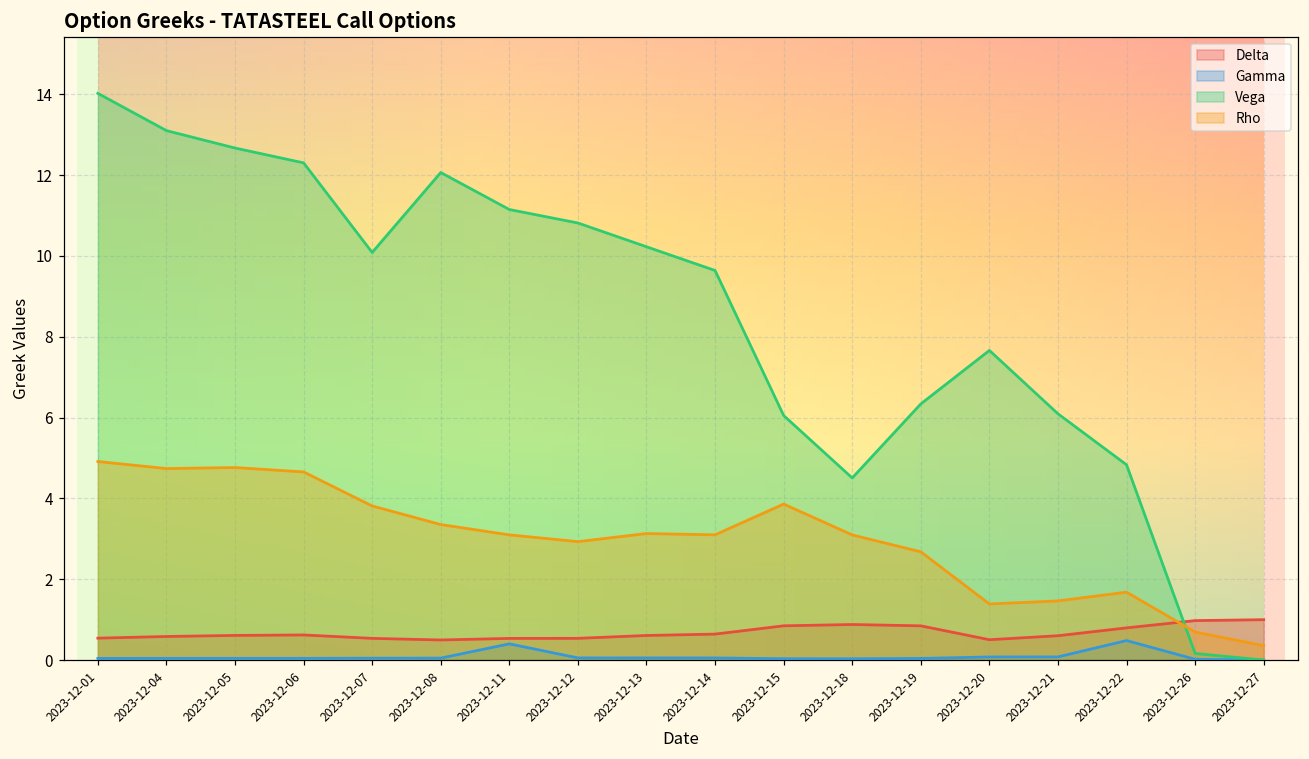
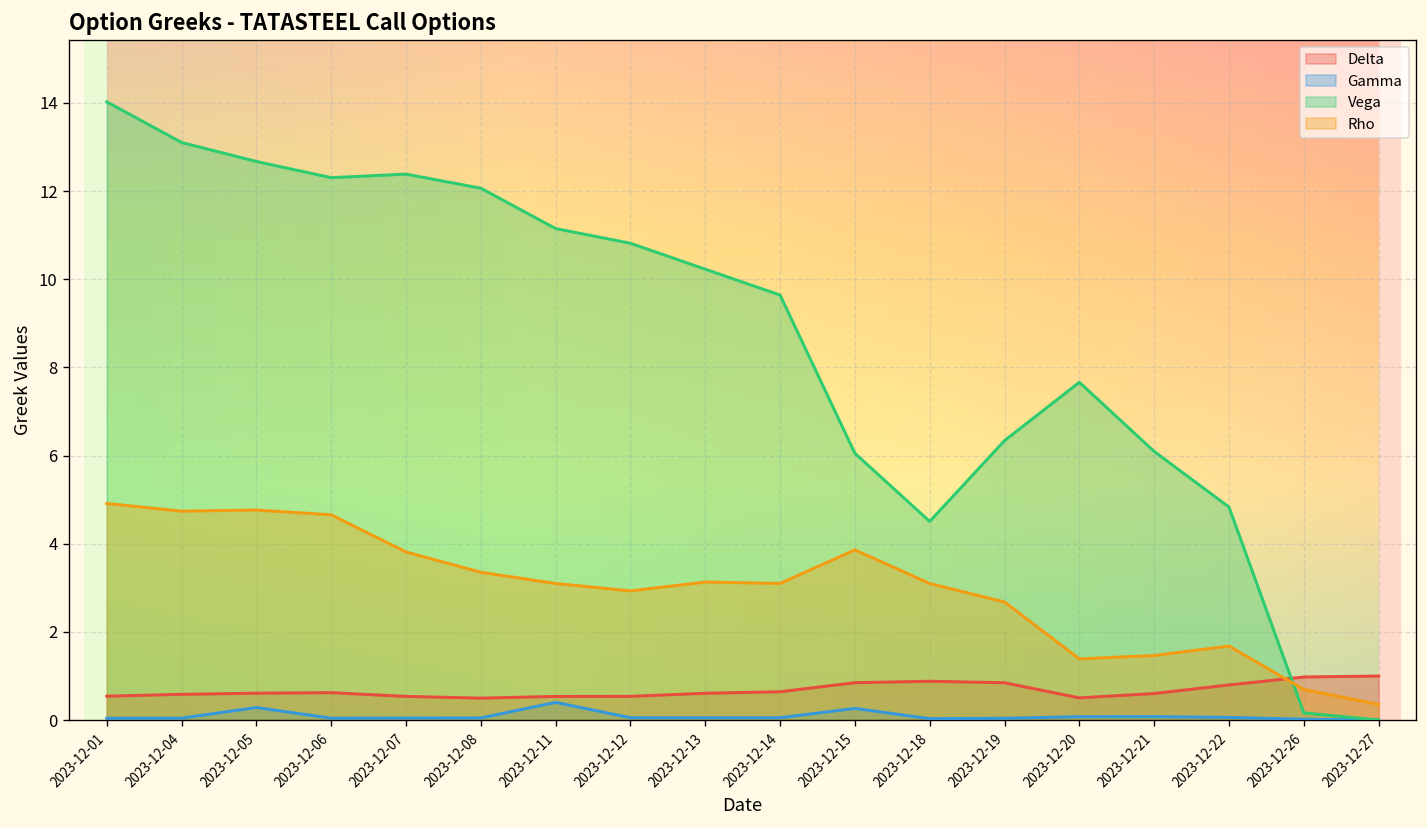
Gamma, 2023-12-05: 0.0 -> 0.3
Vega, 2023-12-07: 10.1 -> 12.4
Gamma, 2023-12-15: 0.0 -> 0.3
Gamma, 2023-12-22: 0.5 -> 0.1
